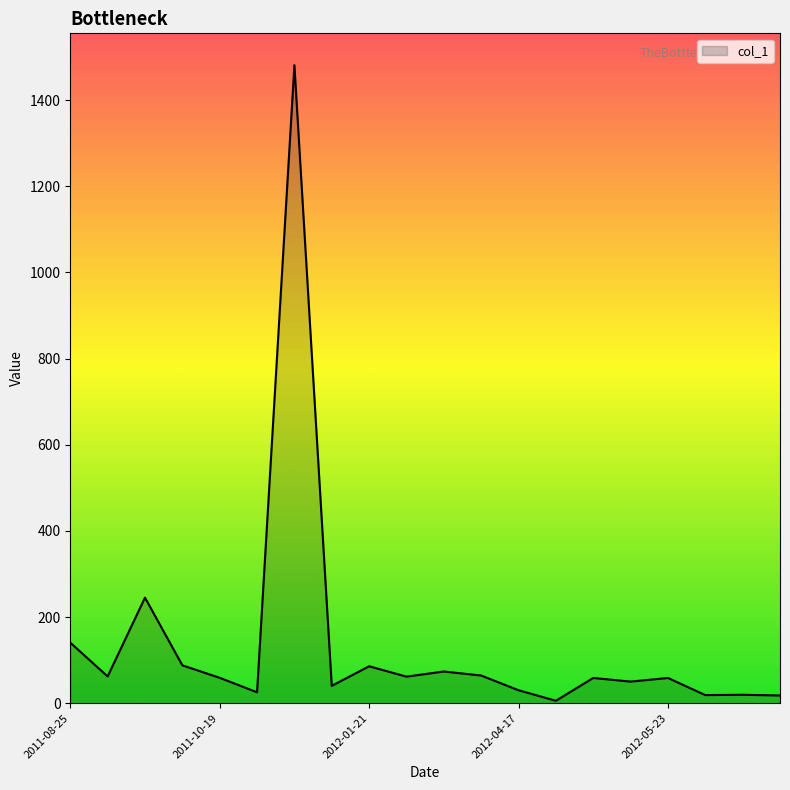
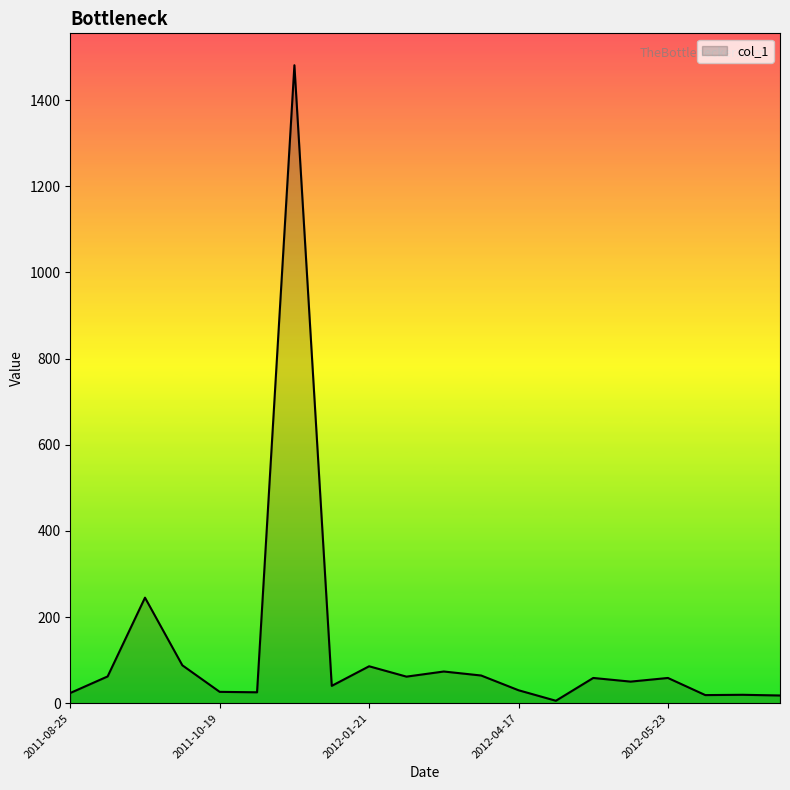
2011-08-25: 140 -> 20
2011-10-19: 60 -> 30
